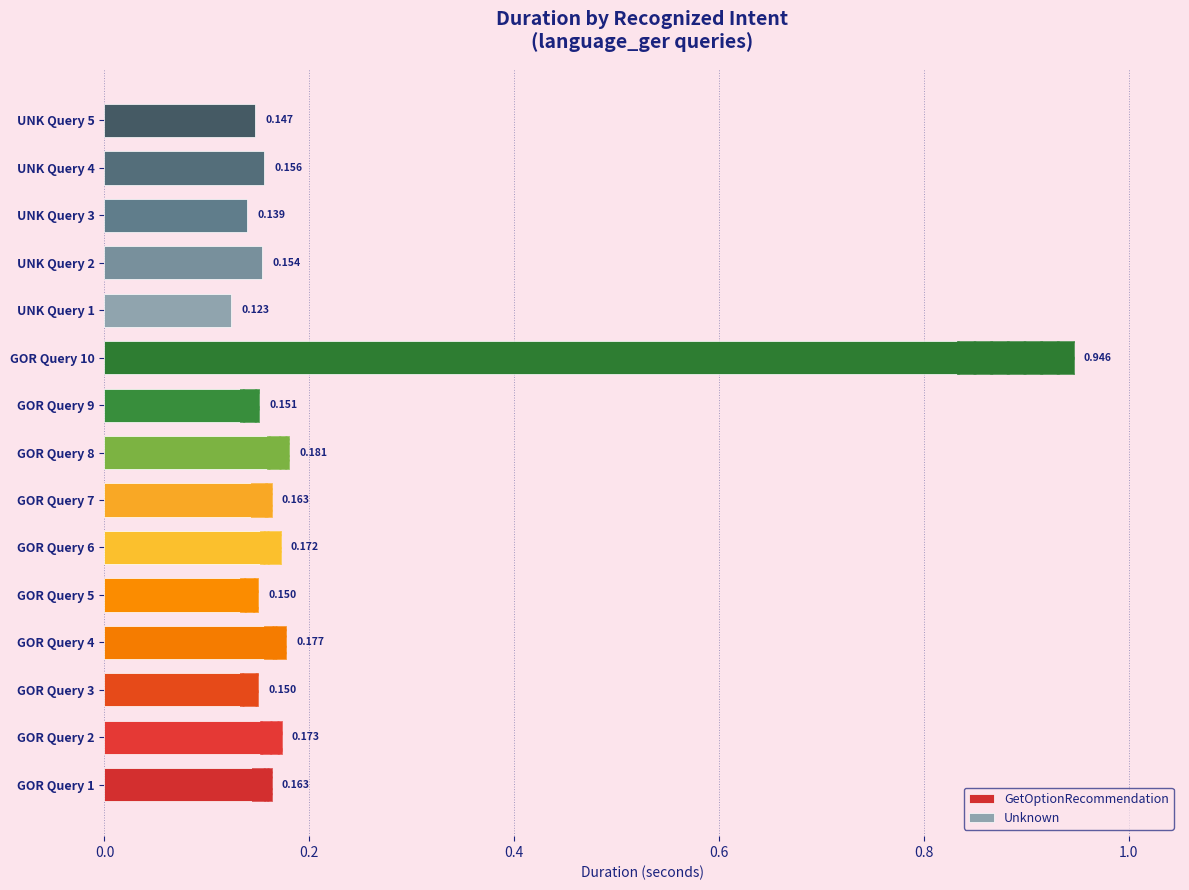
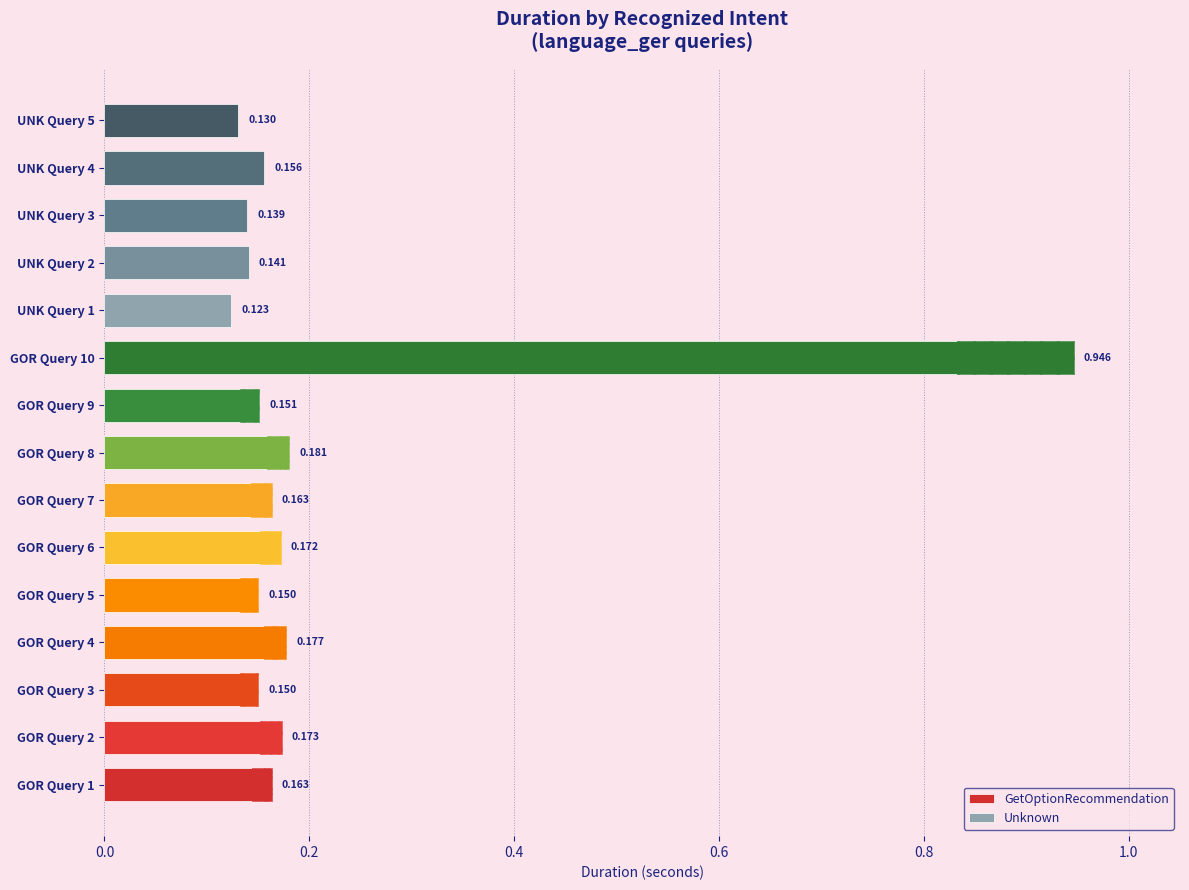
Unknown, UNK Query 5: 0.147 -> 0.130
Unknown, UNK Query 2: 0.154 -> 0.141
